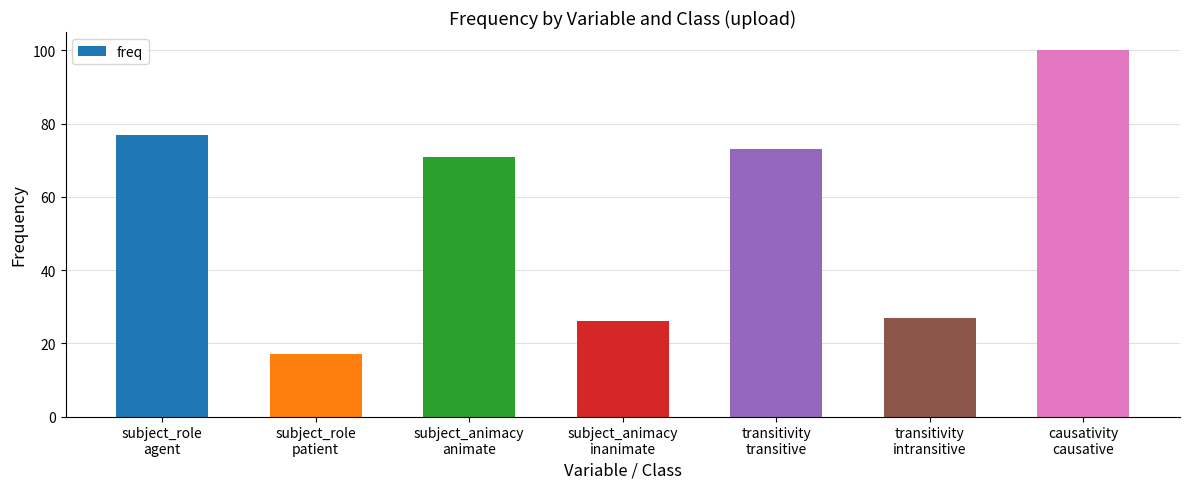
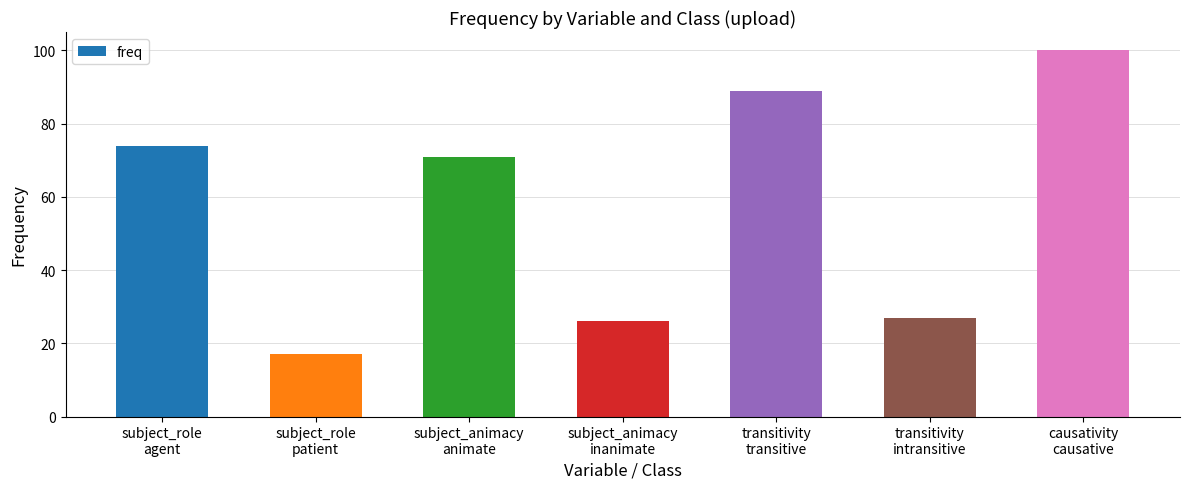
subject_role agent: 77 -> 74
transitivity transitive: 73 -> 89
